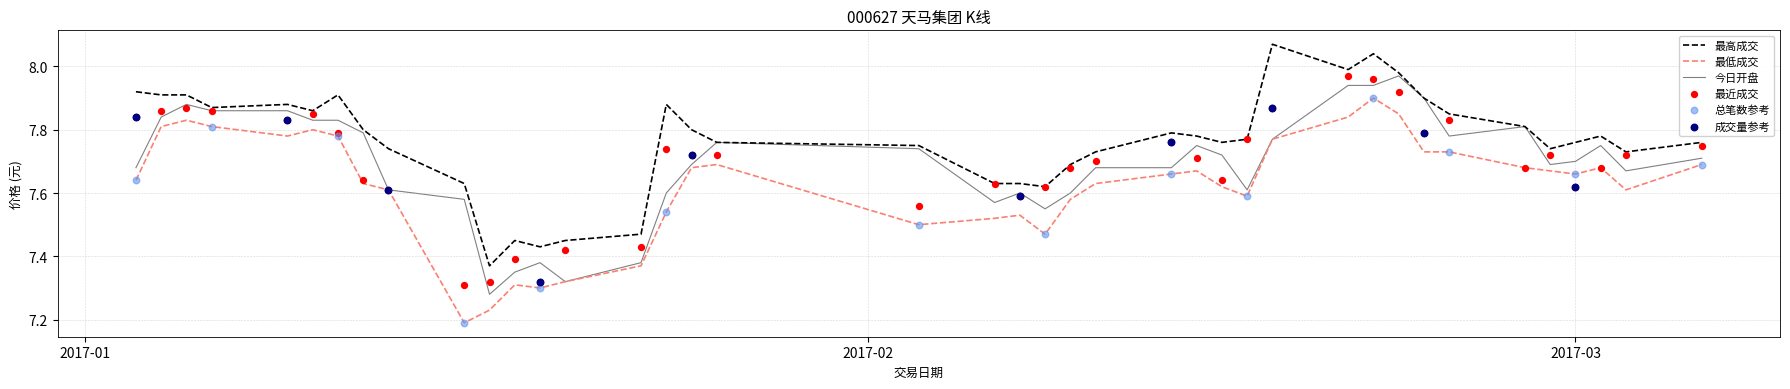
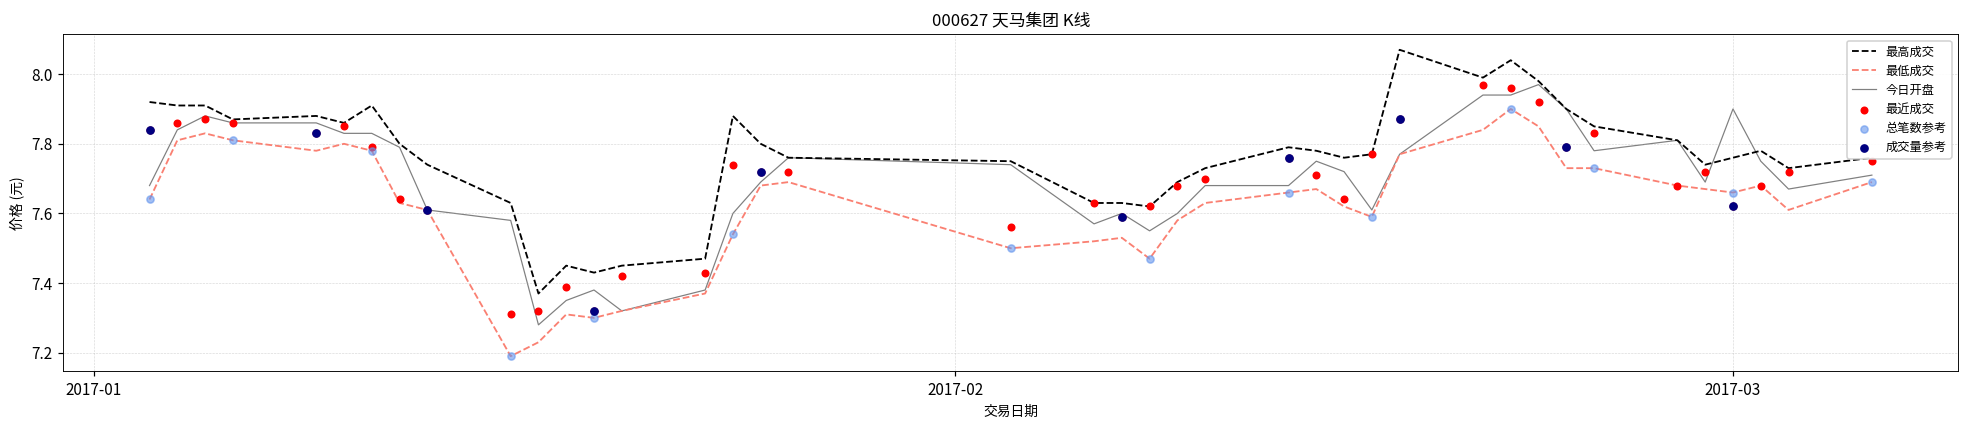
今日开盘, 2017-03: 7.7 -> 7.9
